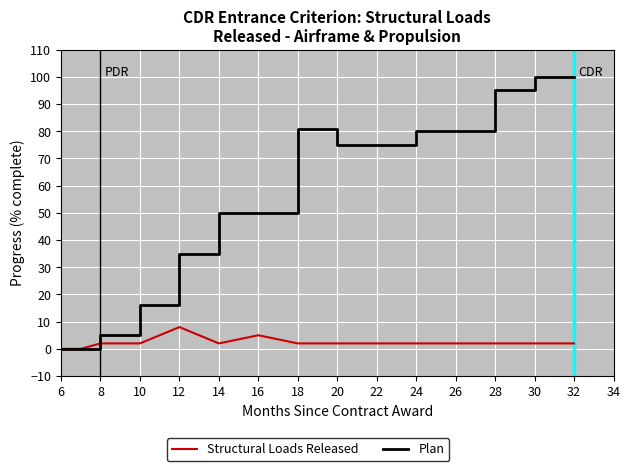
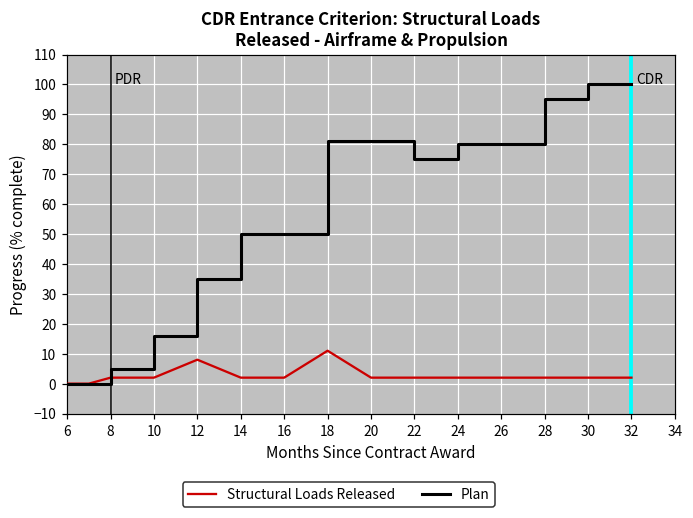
Structural Loads Released, 16: 5 -> 2
Structural Loads Released, 18: 2 -> 11
Plan, 20: 75 -> 81
